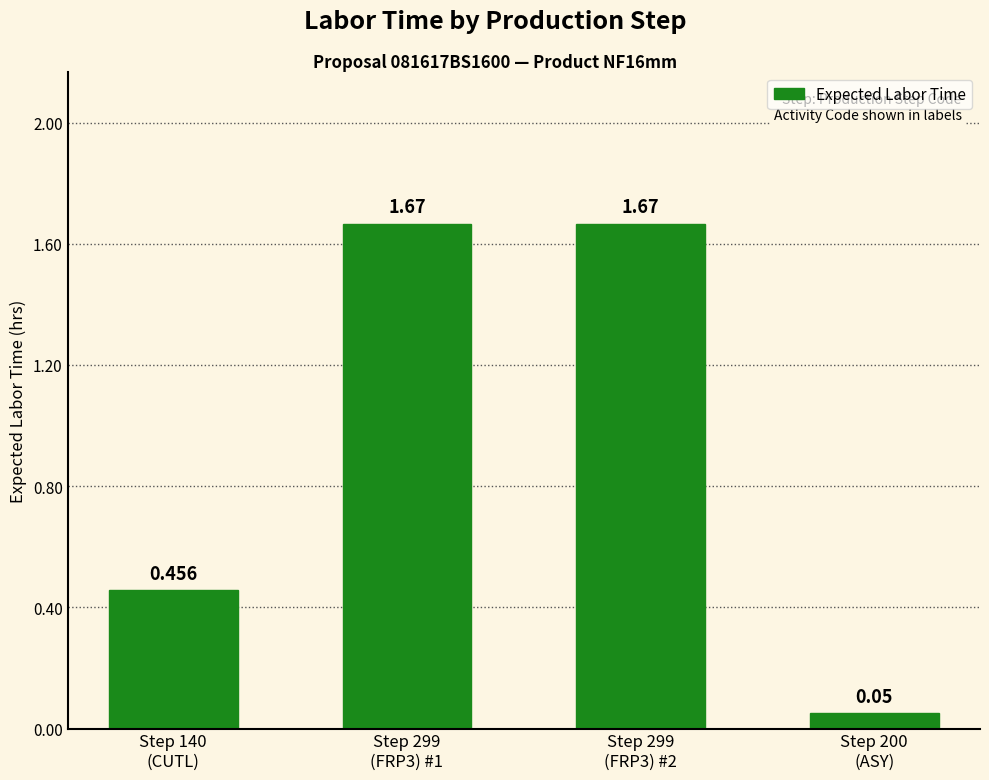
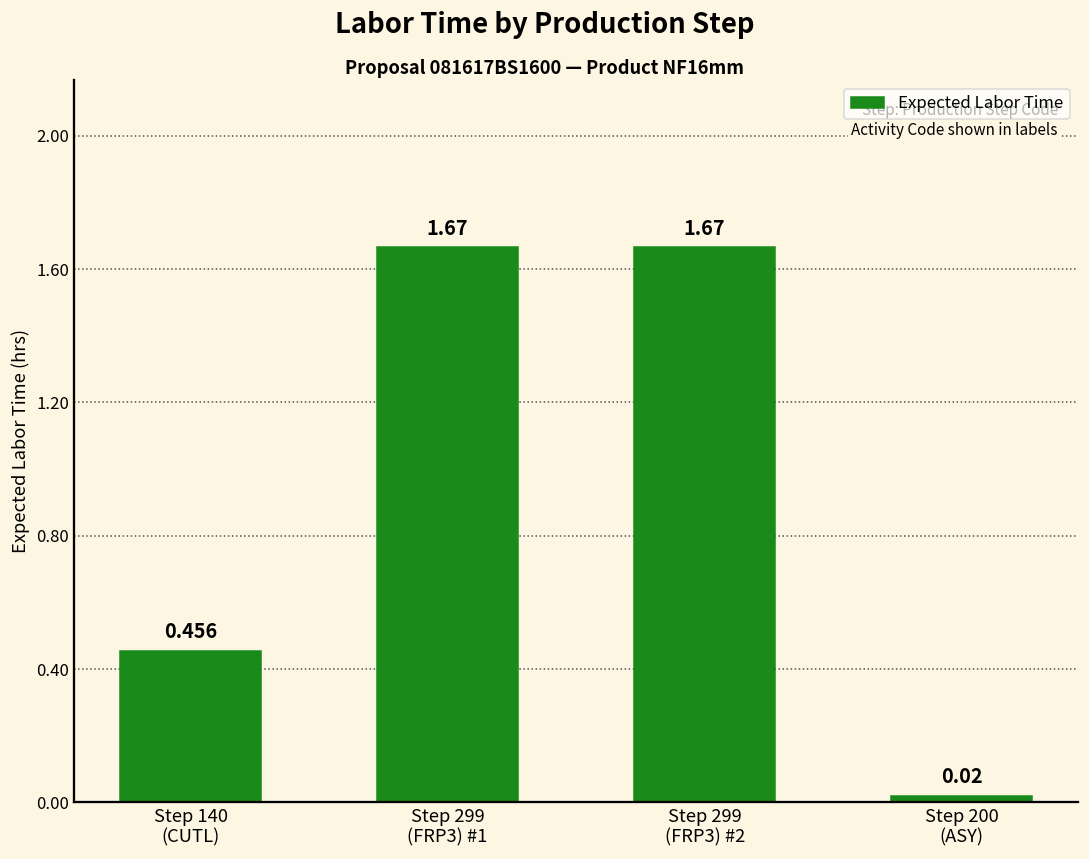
Step 200 (ASY): 0.05 -> 0.02
